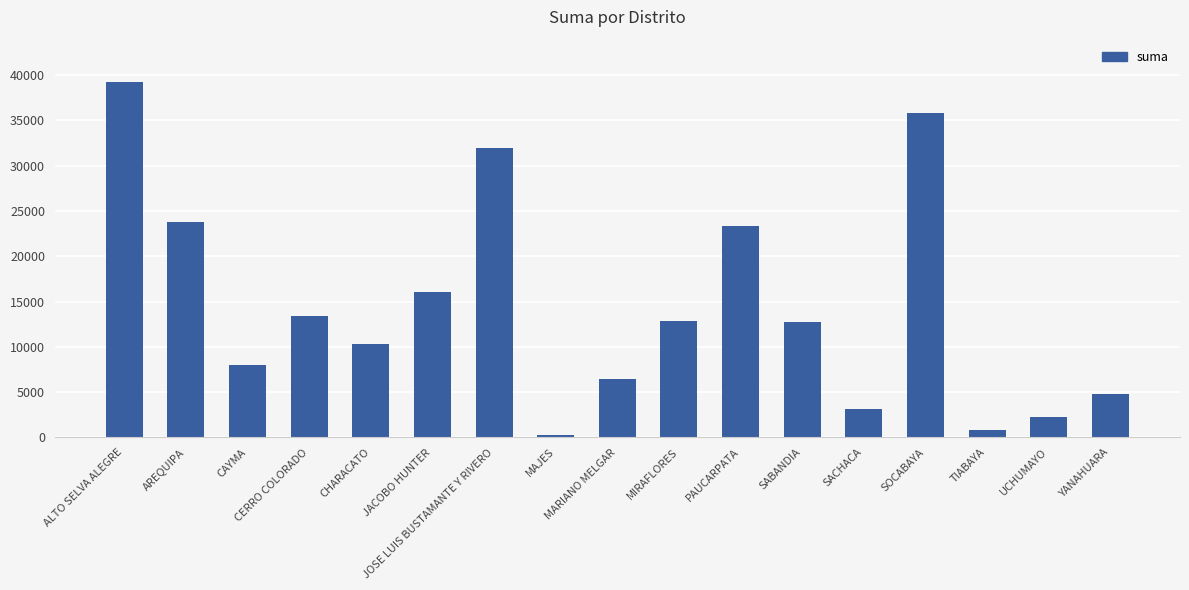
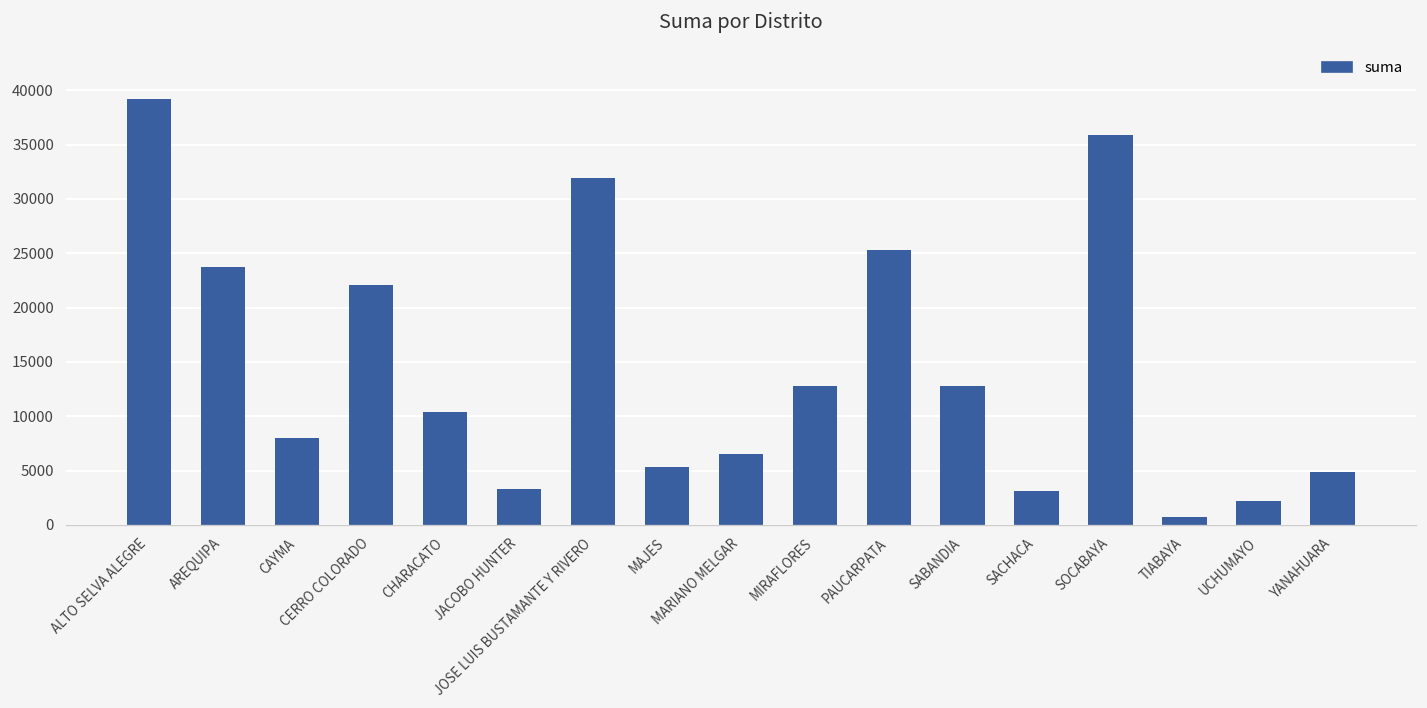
CERRO COLORADO: 13000 -> 22000
JACOBO HUNTER: 16000 -> 3000
MAJES: 0 -> 5000
PAUCARPATA: 23000 -> 25000
